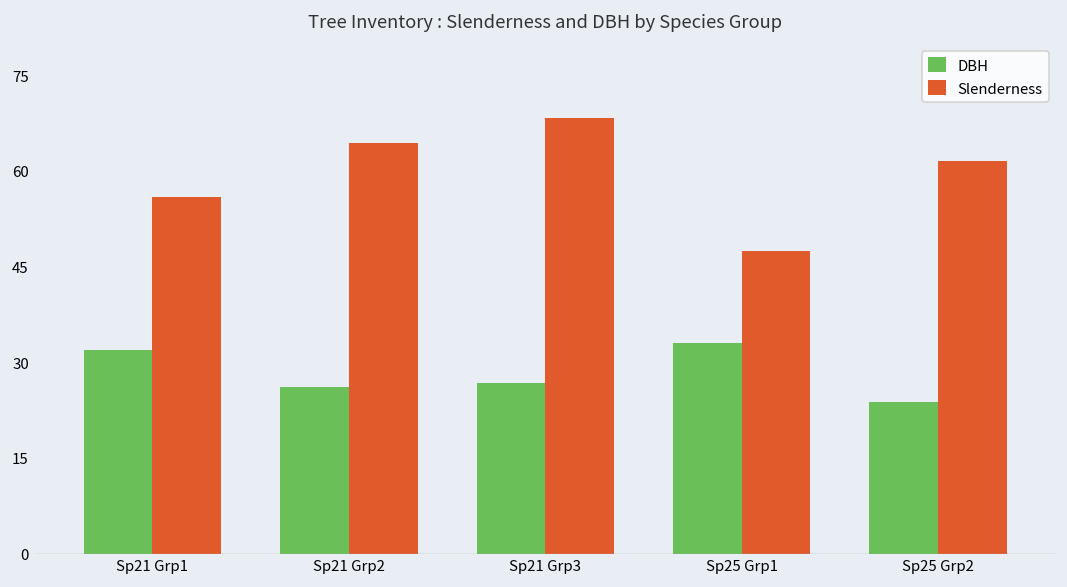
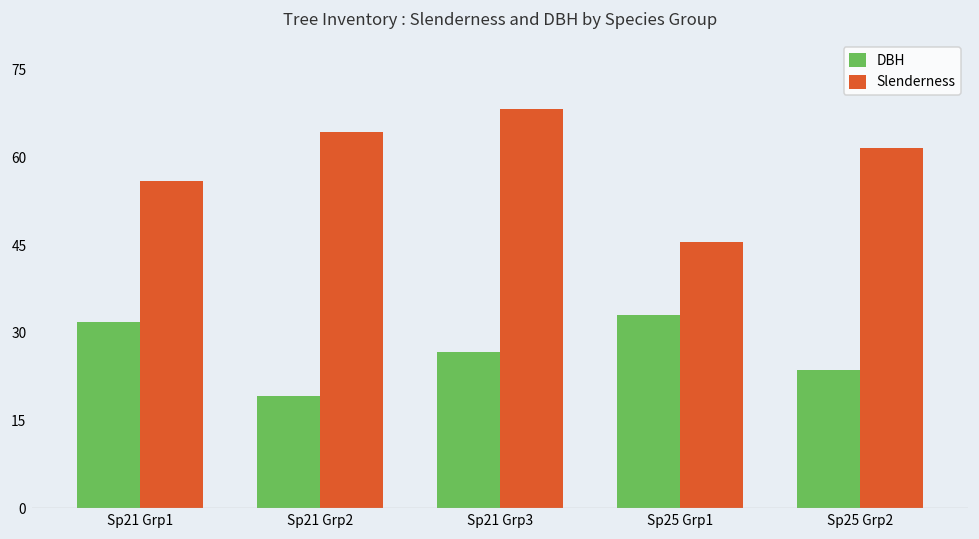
DBH, Sp21 Grp2: 26 -> 19
Slenderness, Sp25 Grp1: 47 -> 46
